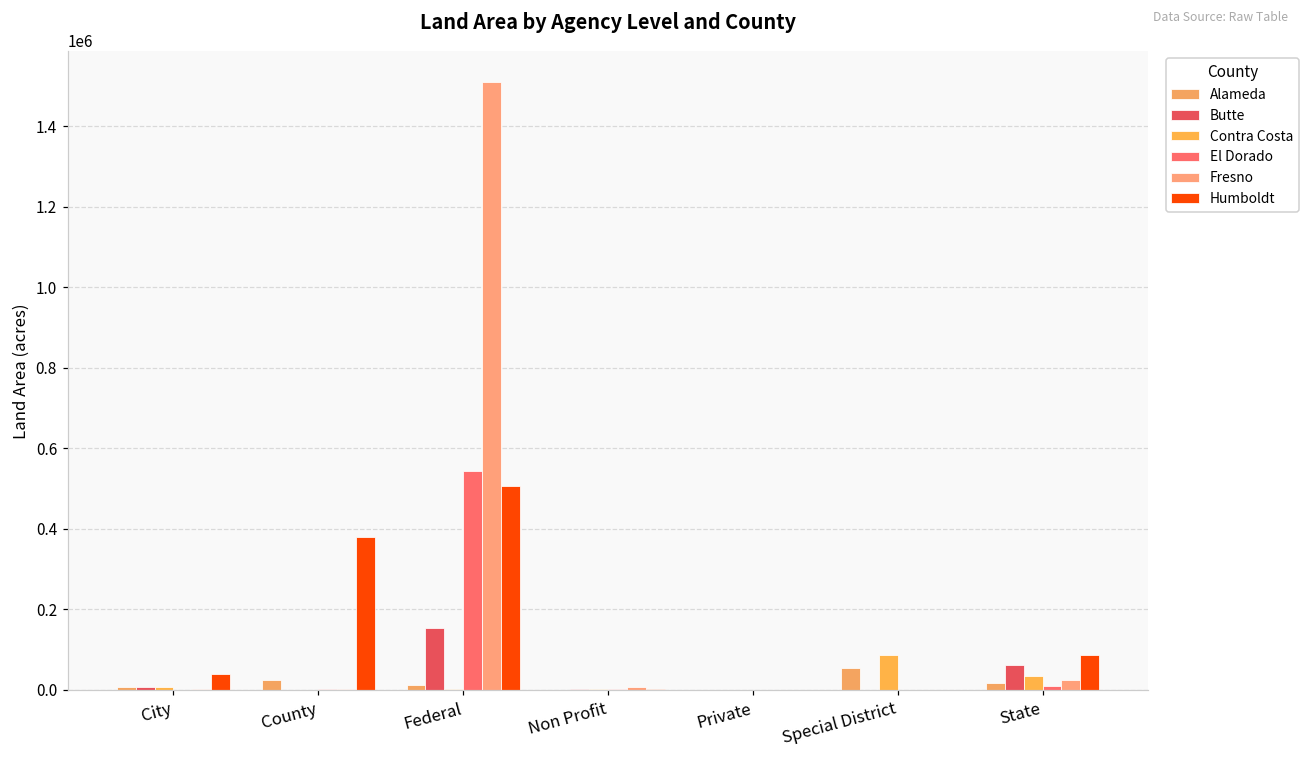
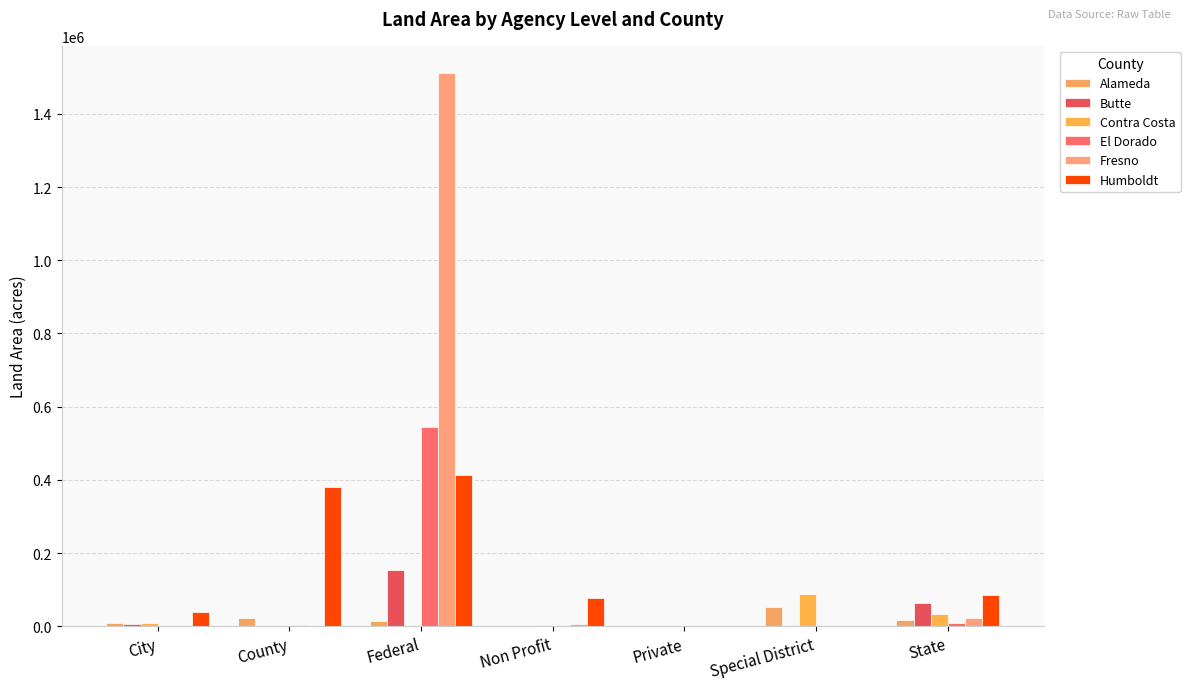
Humboldt, Federal: 510000 -> 410000
Humboldt, Non Profit: 0 -> 80000
